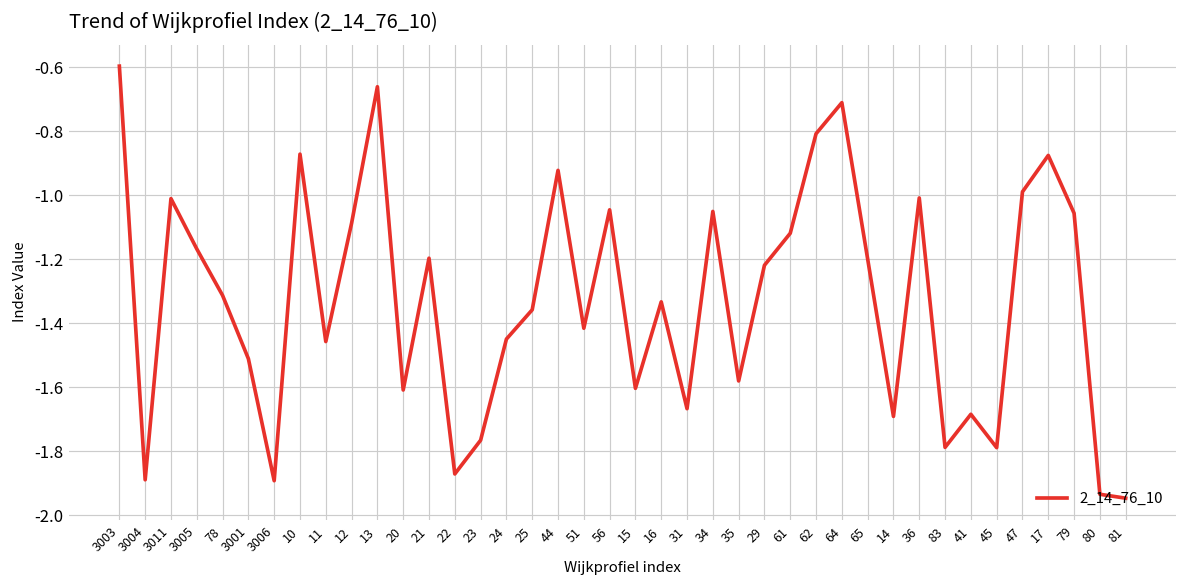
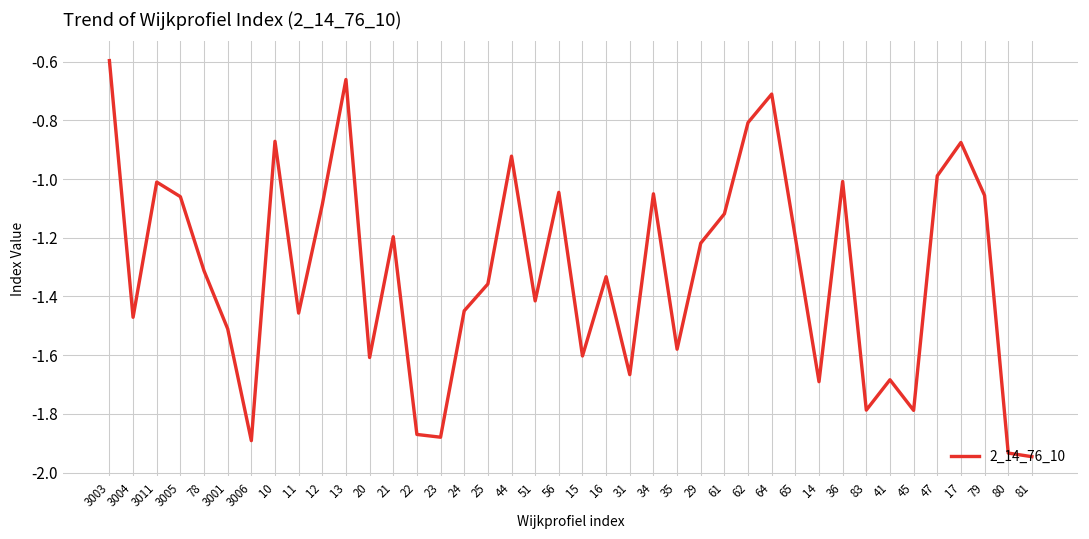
3004: -1.89 -> -1.47
3005: -1.17 -> -1.06
23: -1.77 -> -1.88
